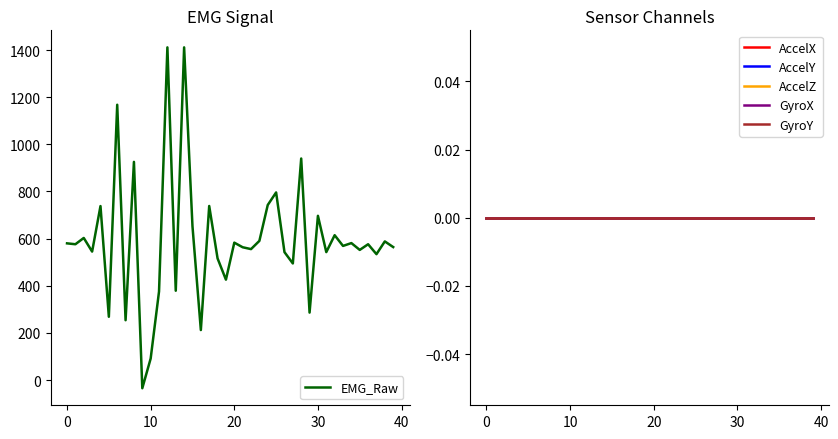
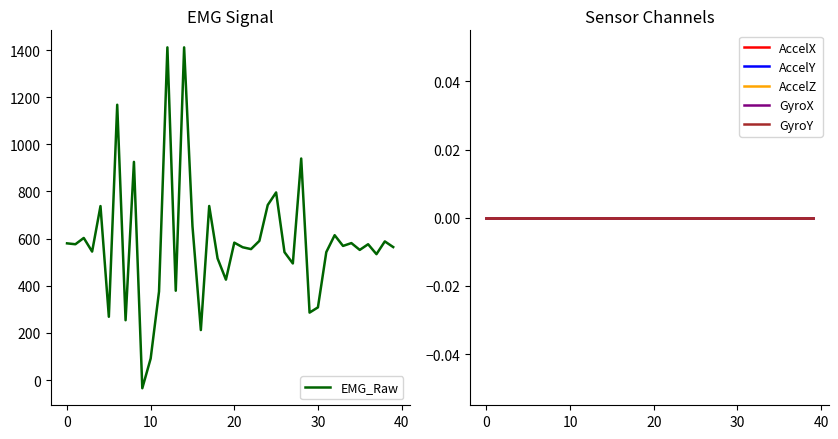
EMG Signal, 30: 700 -> 310
